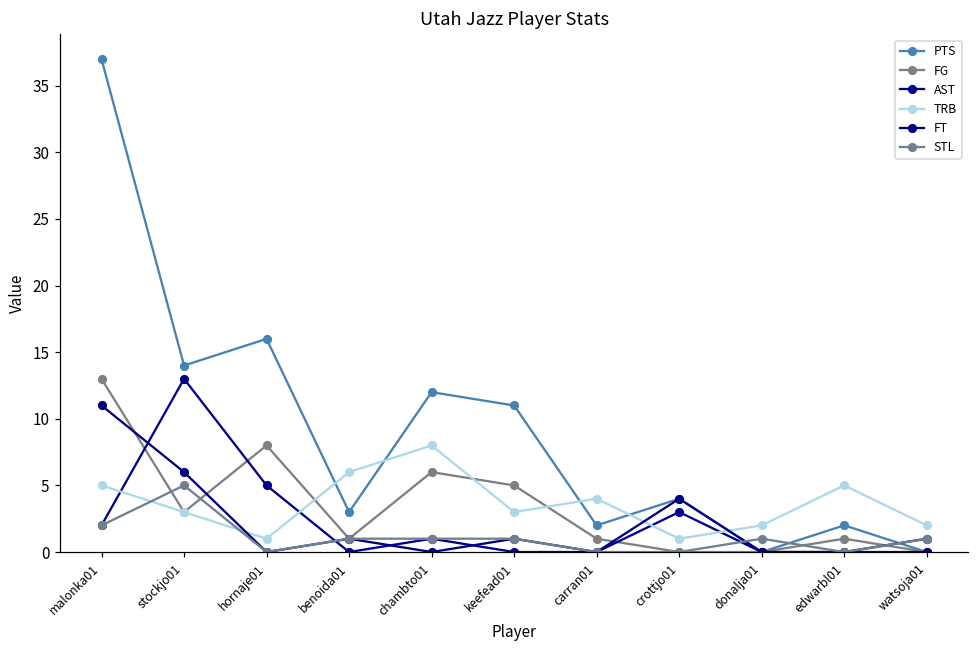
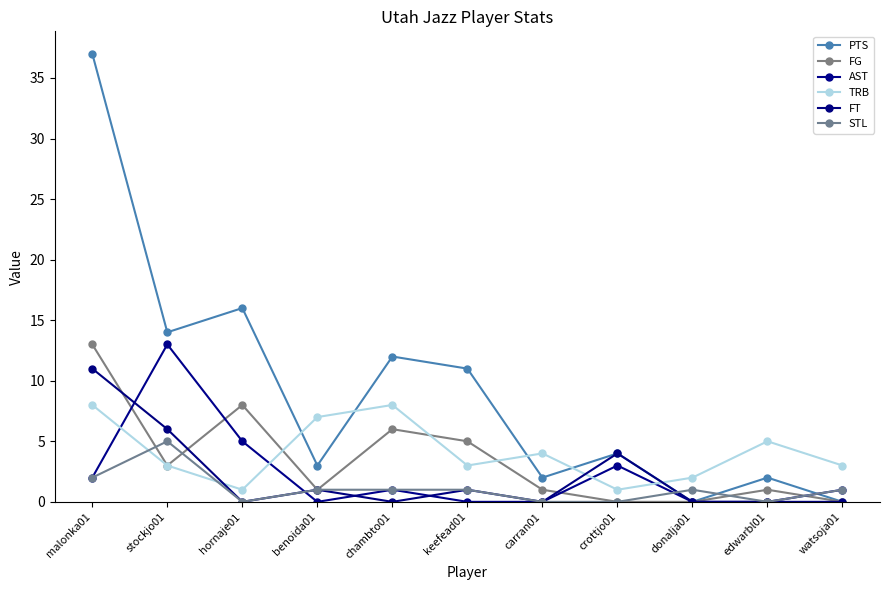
TRB, malonka01: 5 -> 8
TRB, benoida01: 6 -> 7
TRB, watsoja01: 2 -> 3
